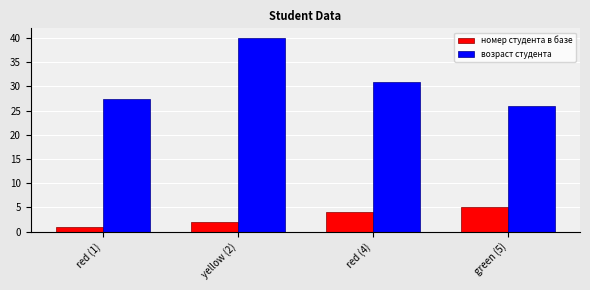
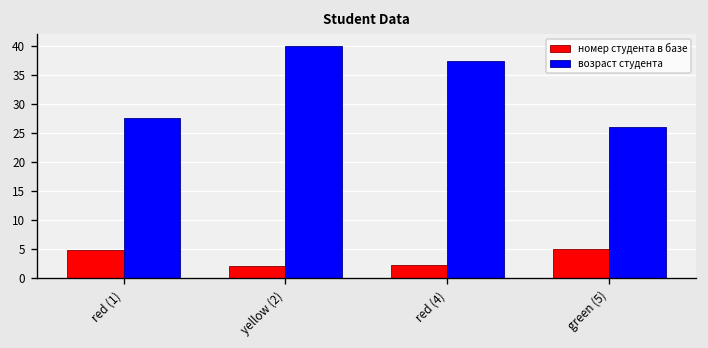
номер студента в базе, red (1): 1 -> 5
номер студента в базе, red (4): 4 -> 2
возраст студента, red (4): 31 -> 37
